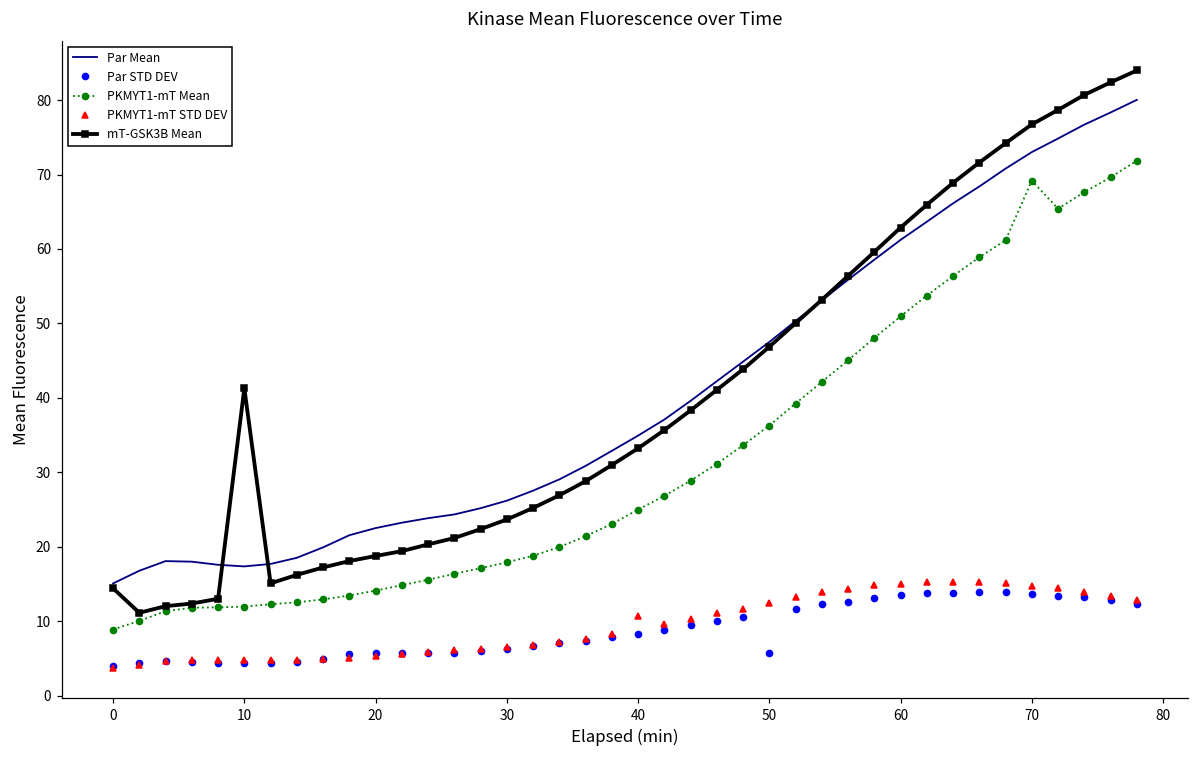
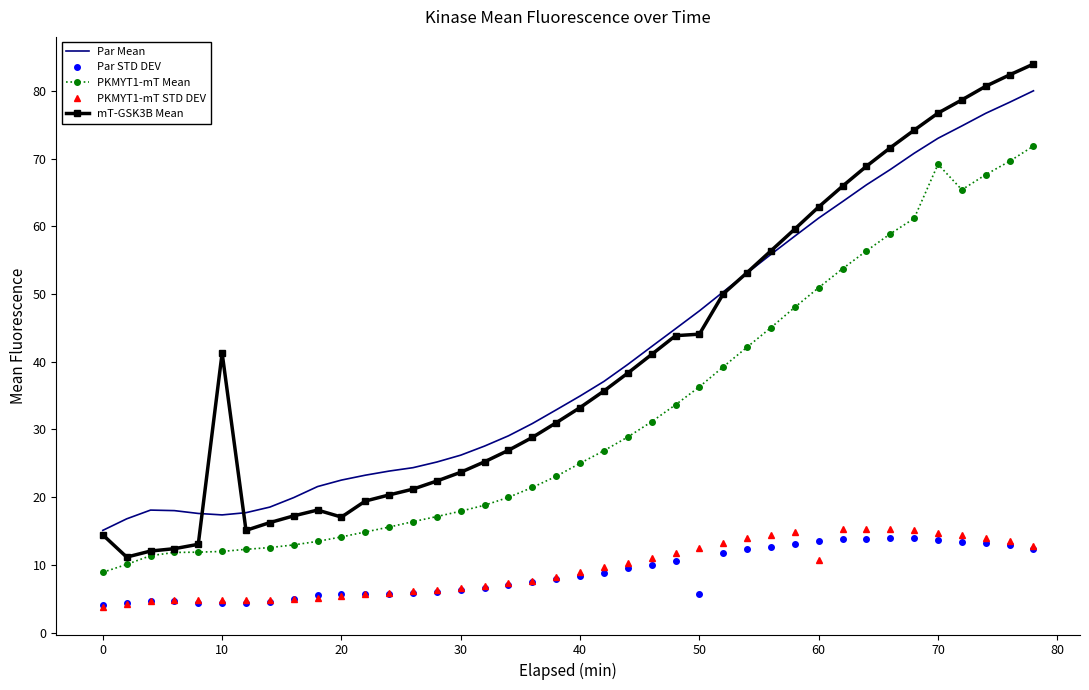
mT-GSK3B Mean, 20: 19 -> 17
PKMYT1-mT STD DEV, 40: 11 -> 9
mT-GSK3B Mean, 50: 47 -> 44
PKMYT1-mT STD DEV, 60: 15 -> 11
